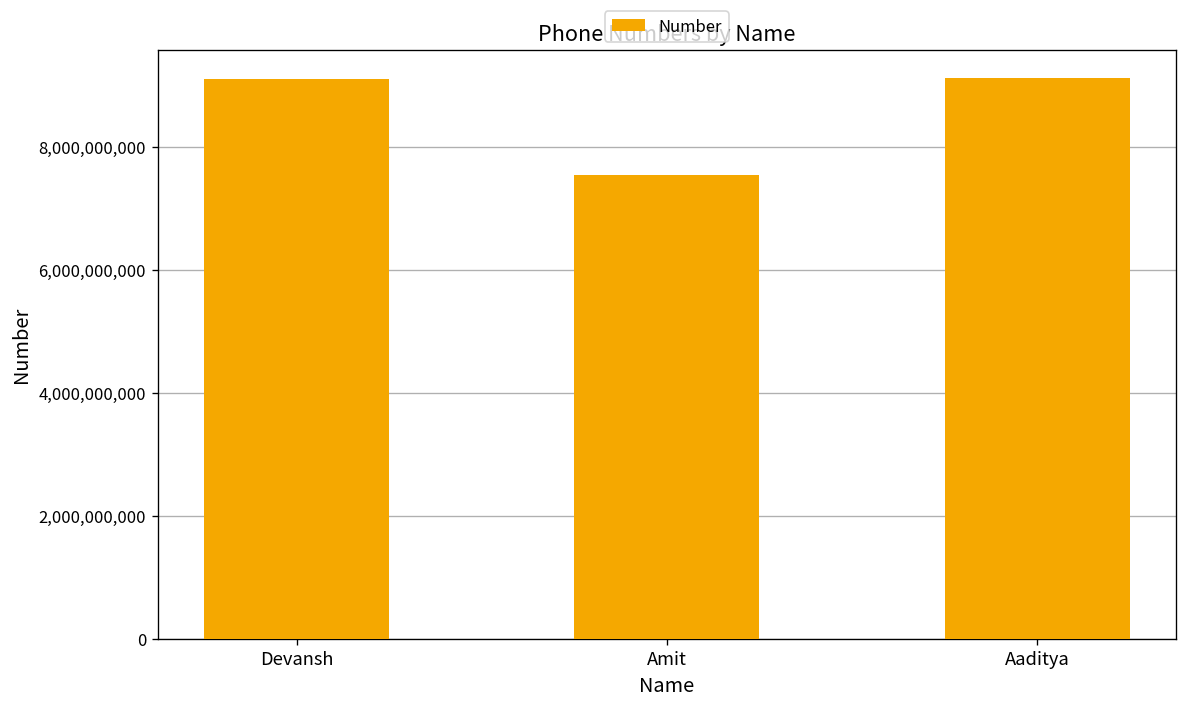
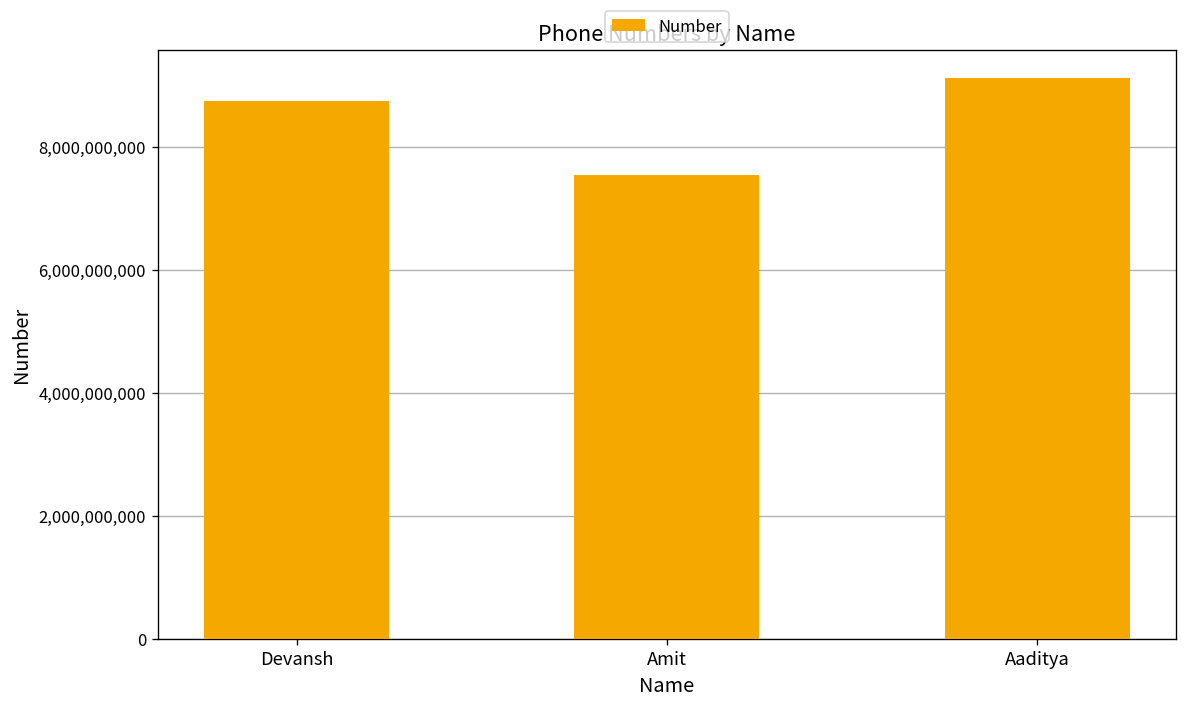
Devansh: 9,100,000,000 -> 8,700,000,000
